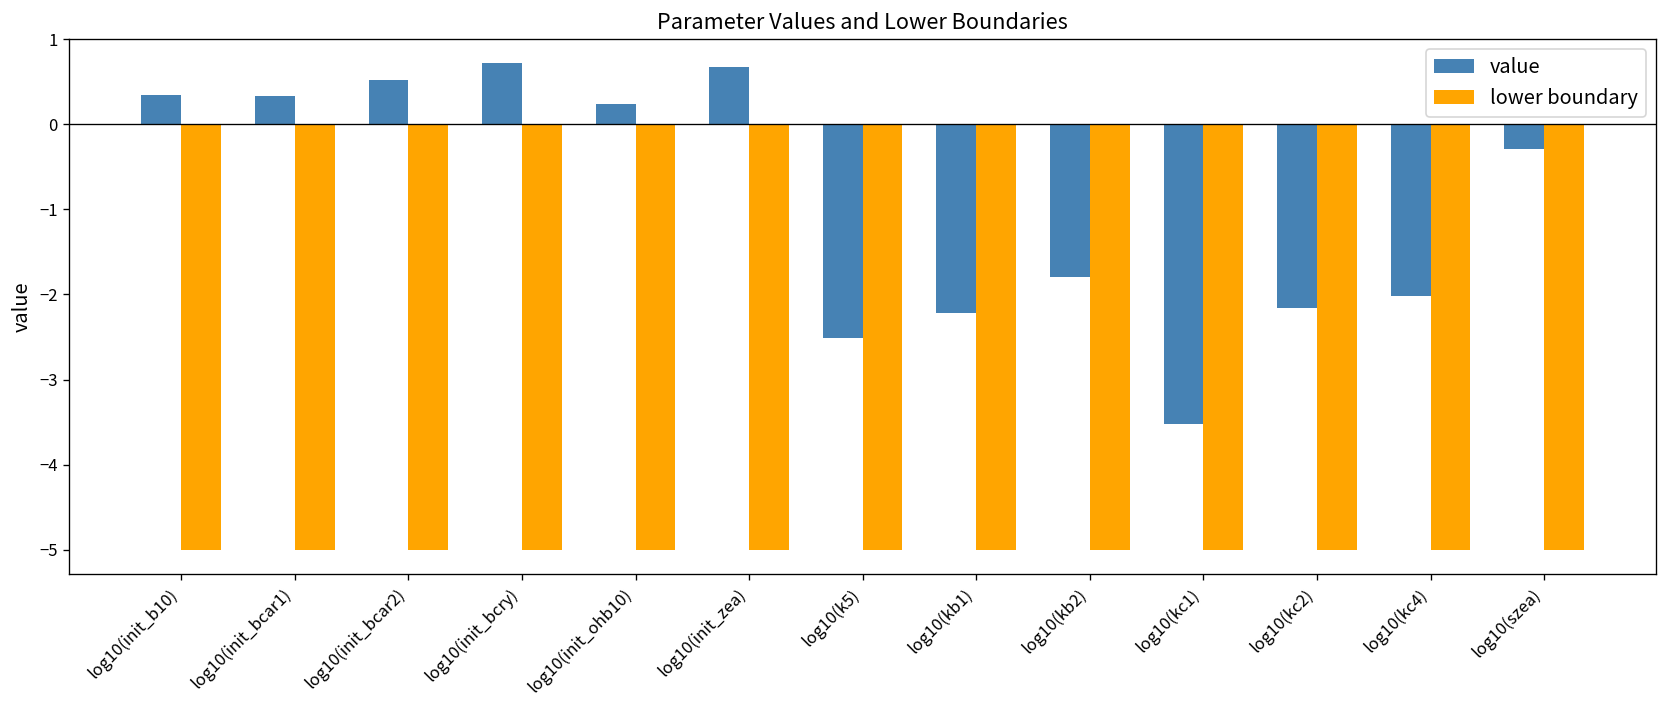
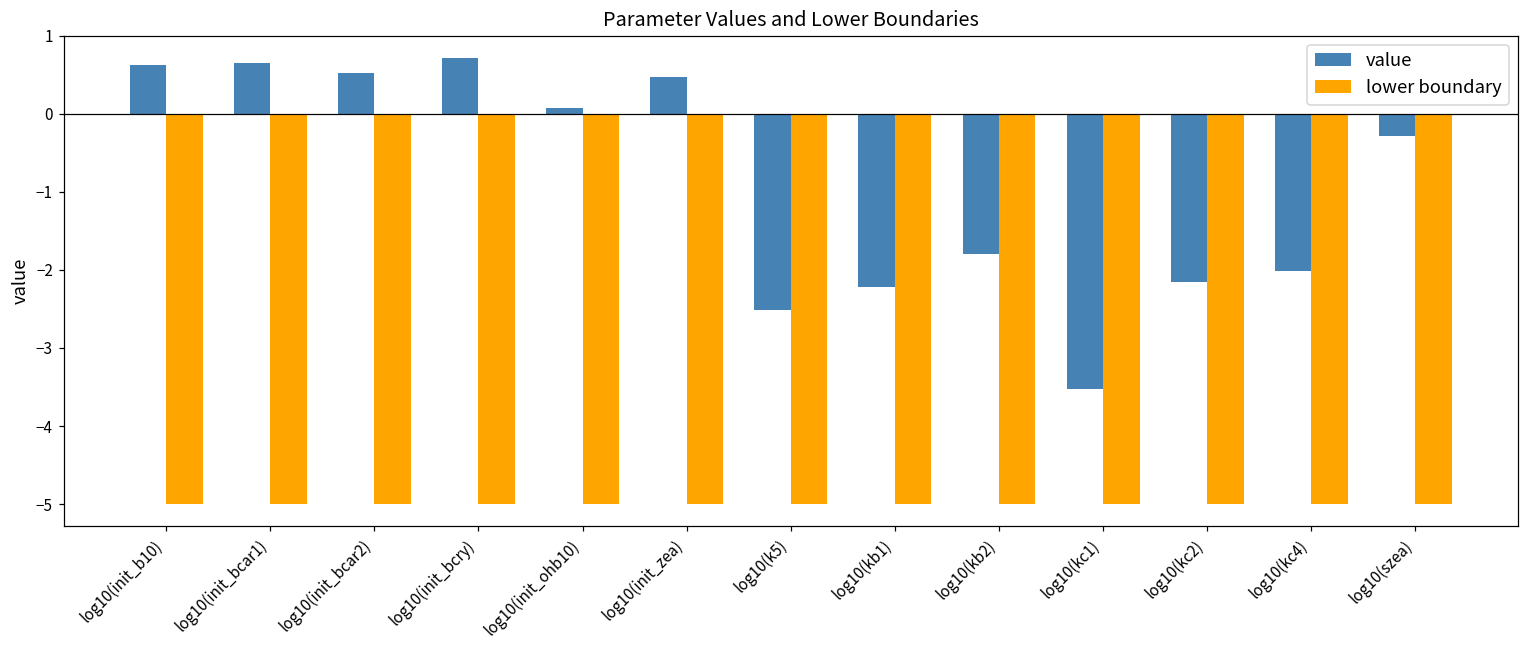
value, log10(init_b10): 0.3 -> 0.6
value, log10(init_bcar1): 0.3 -> 0.6
value, log10(init_ohb10): 0.2 -> 0.1
value, log10(init_zea): 0.7 -> 0.5
